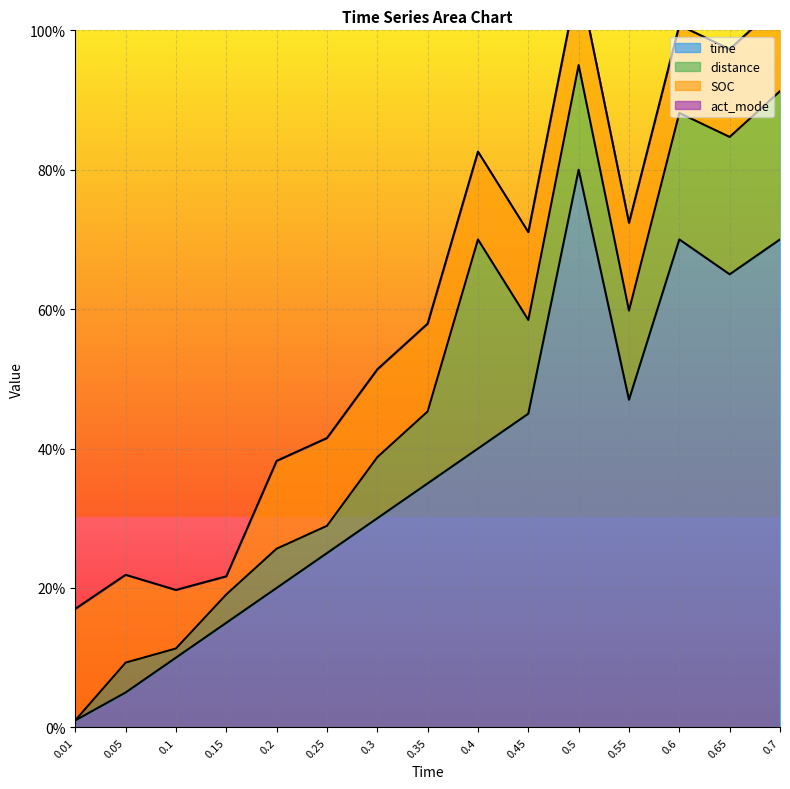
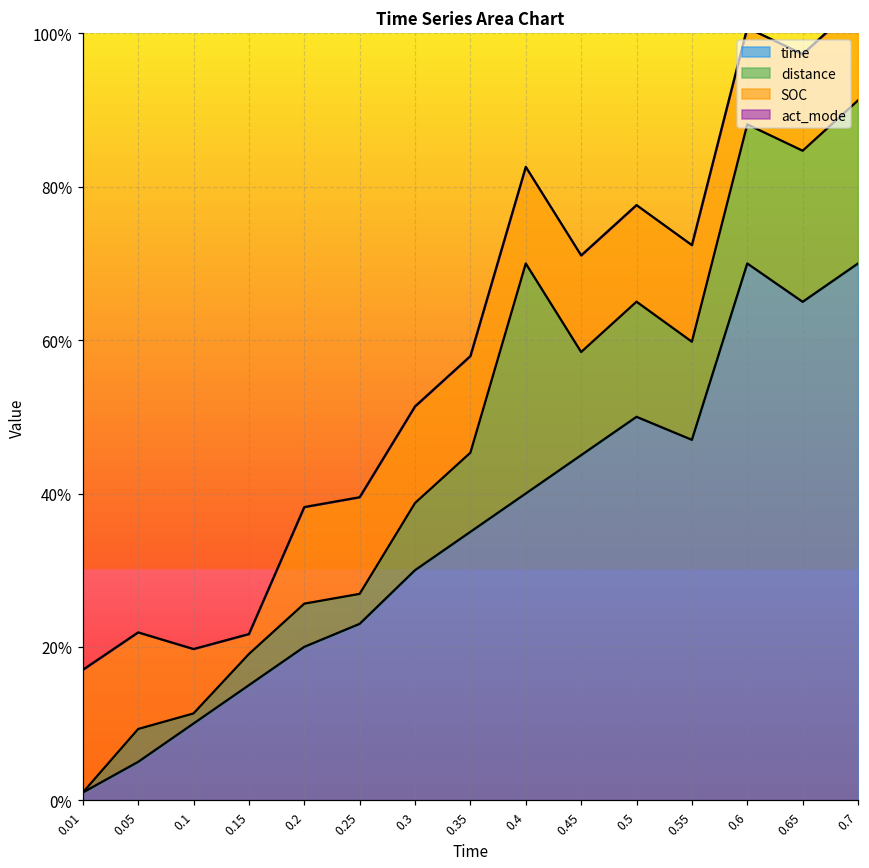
time, 0.25: 25% -> 23%
time, 0.5: 80% -> 50%
